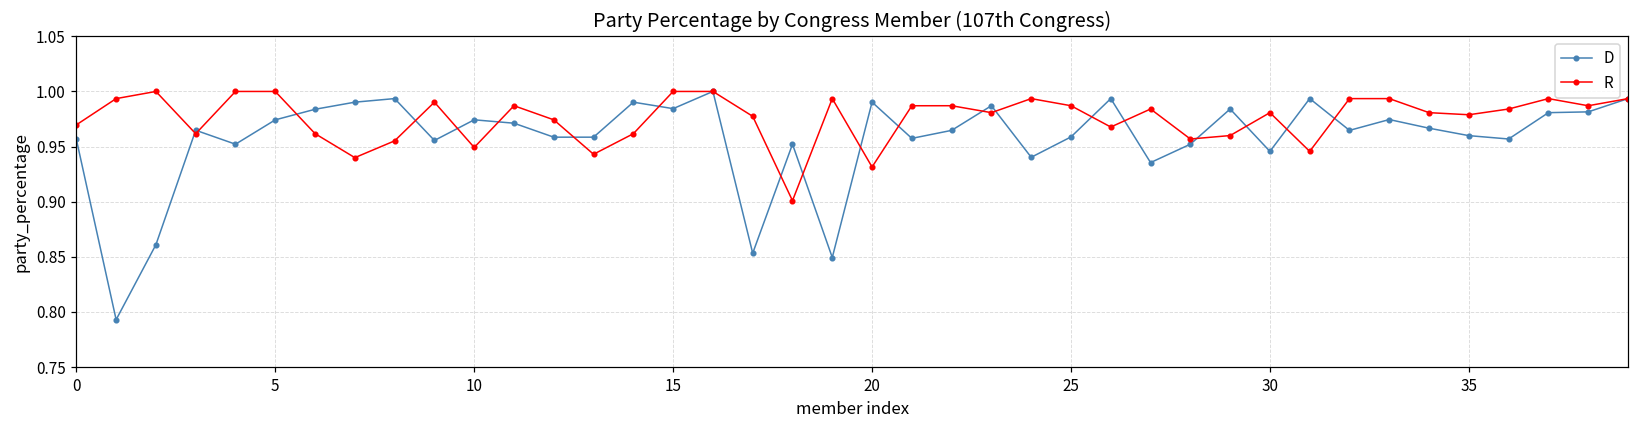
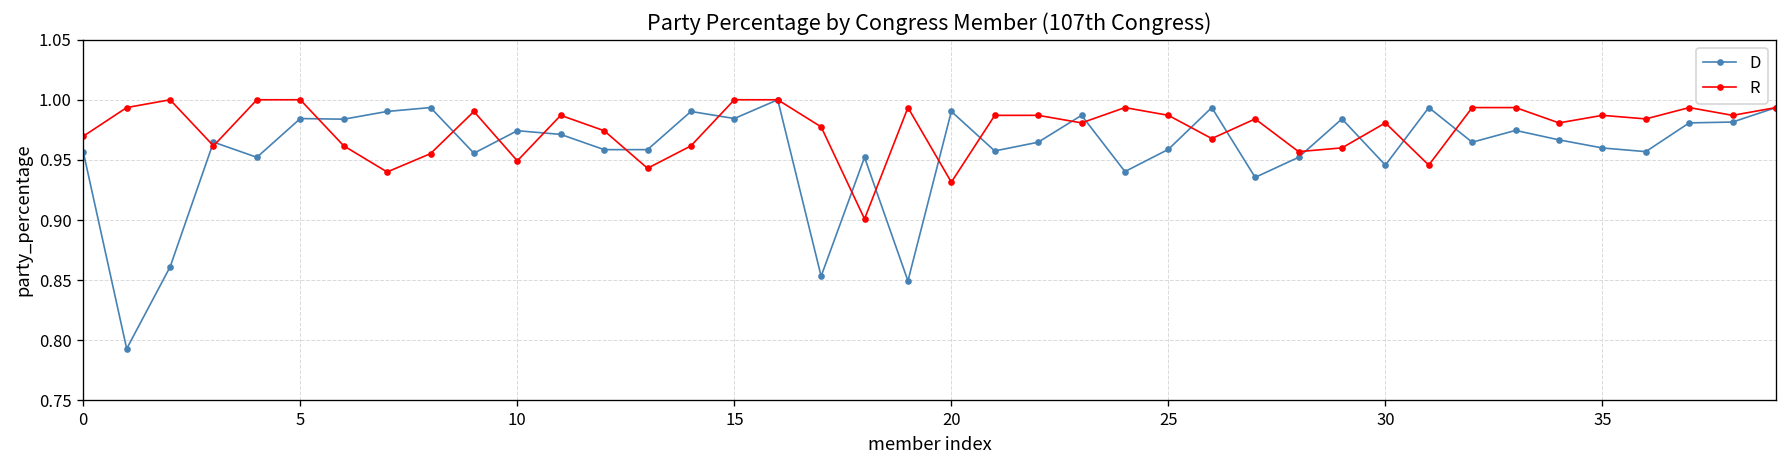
D, 5: 0.974 -> 0.984
R, 35: 0.979 -> 0.987
